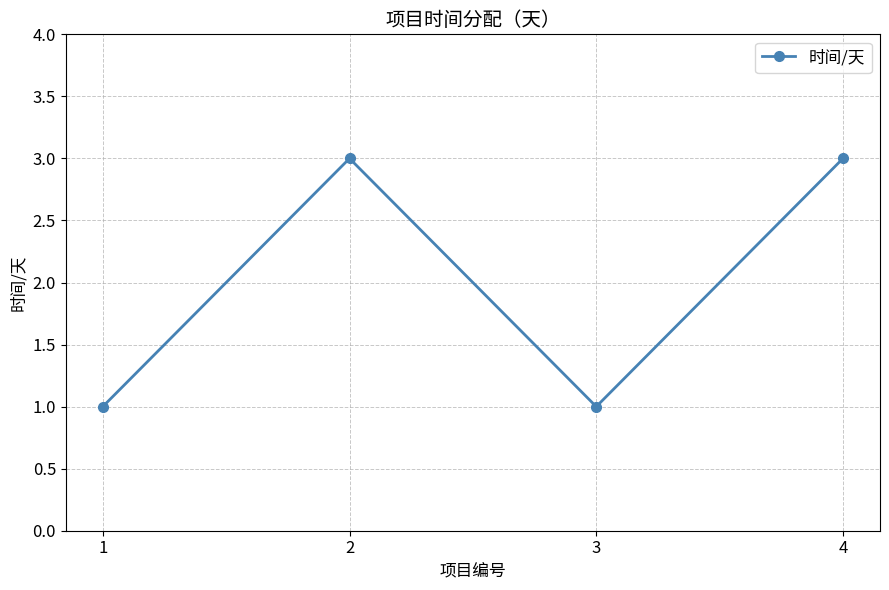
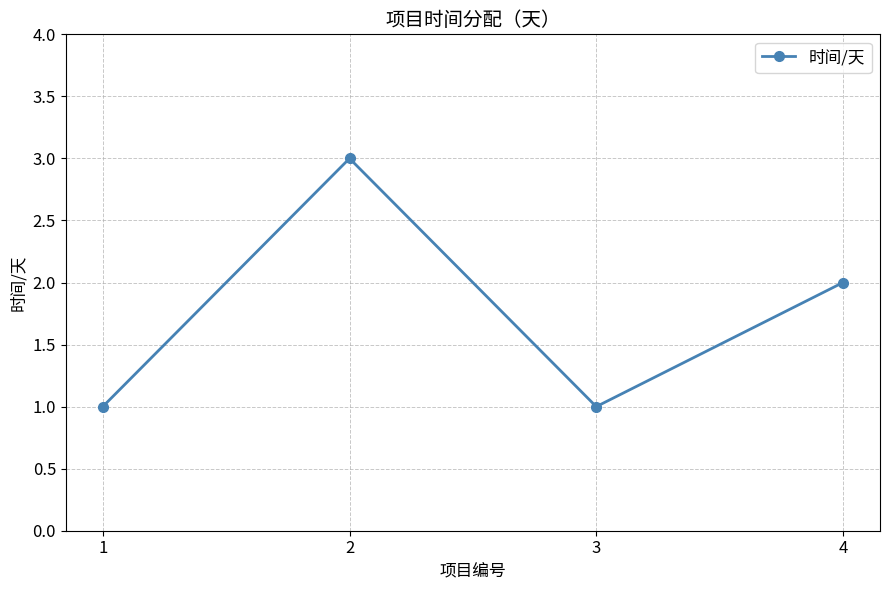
4: 3 -> 2
